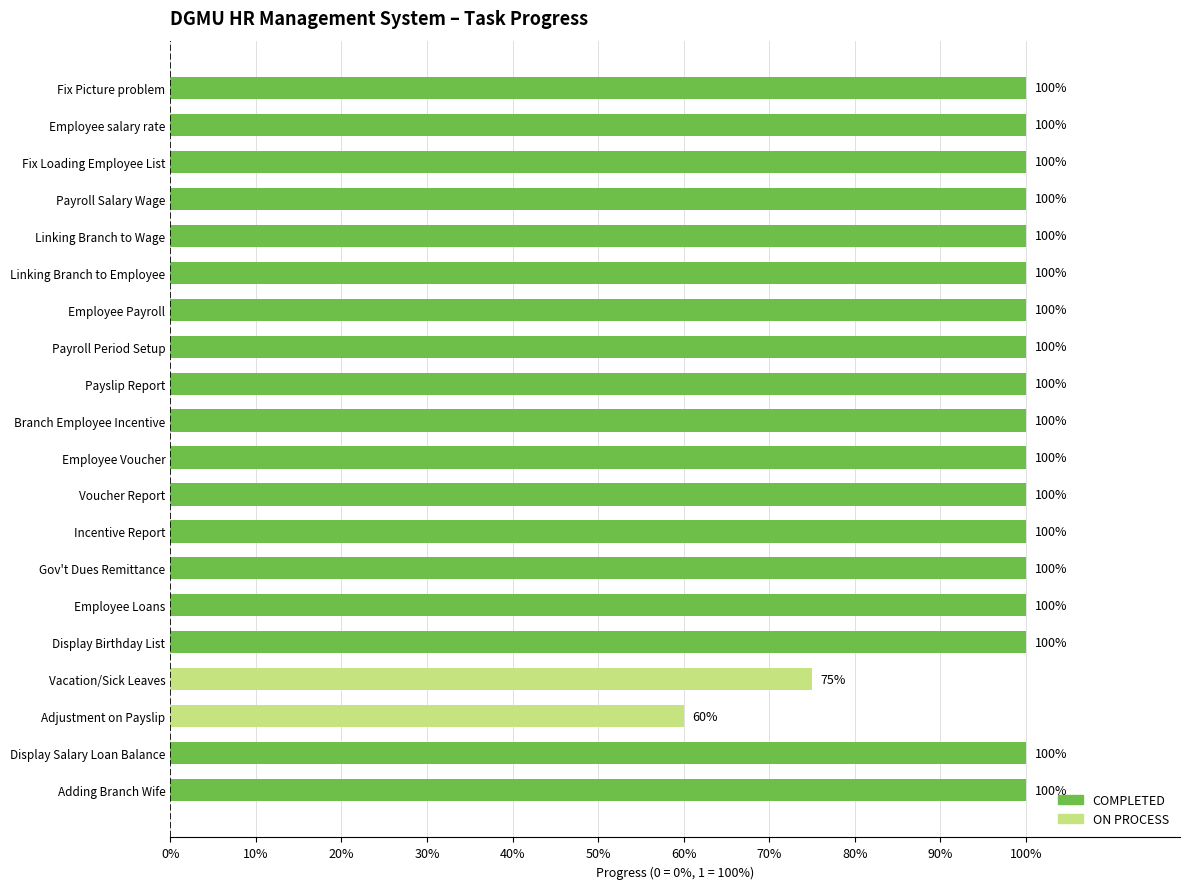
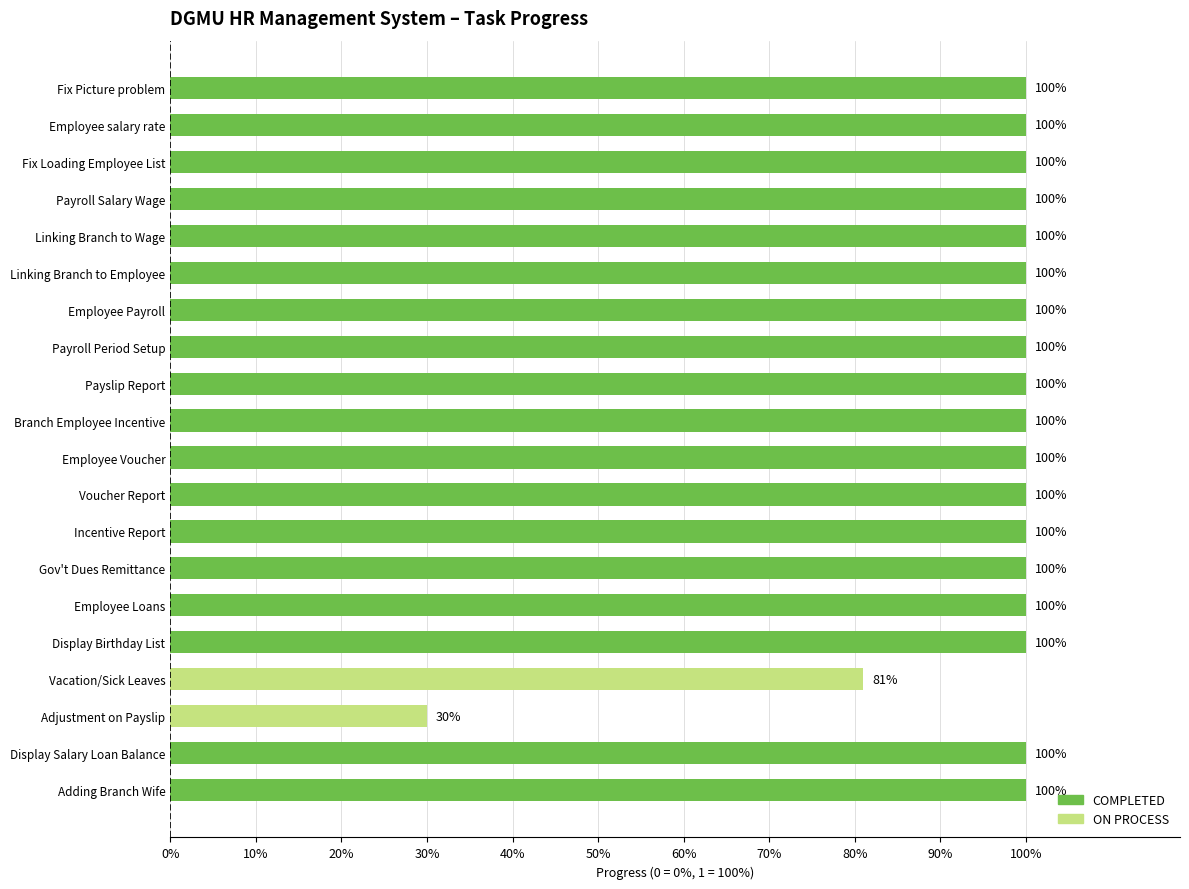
Vacation/Sick Leaves: 75% -> 81%
Adjustment on Payslip: 60% -> 30%
